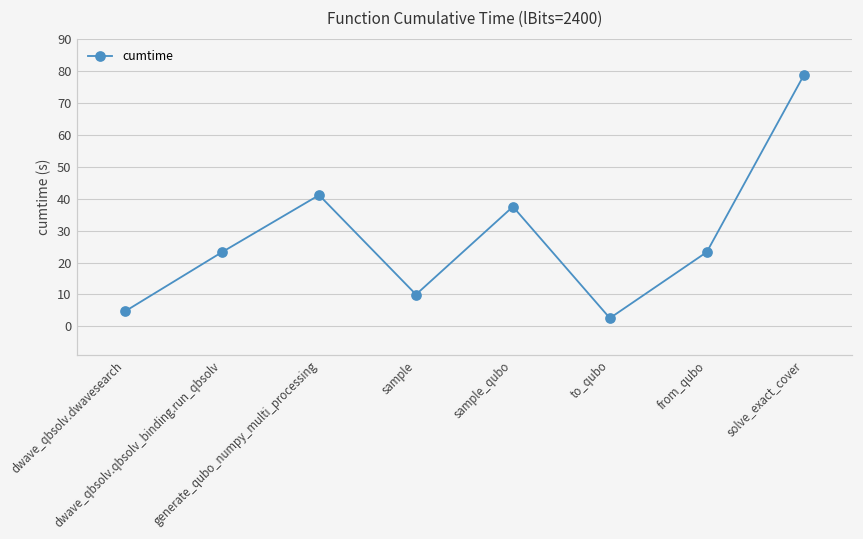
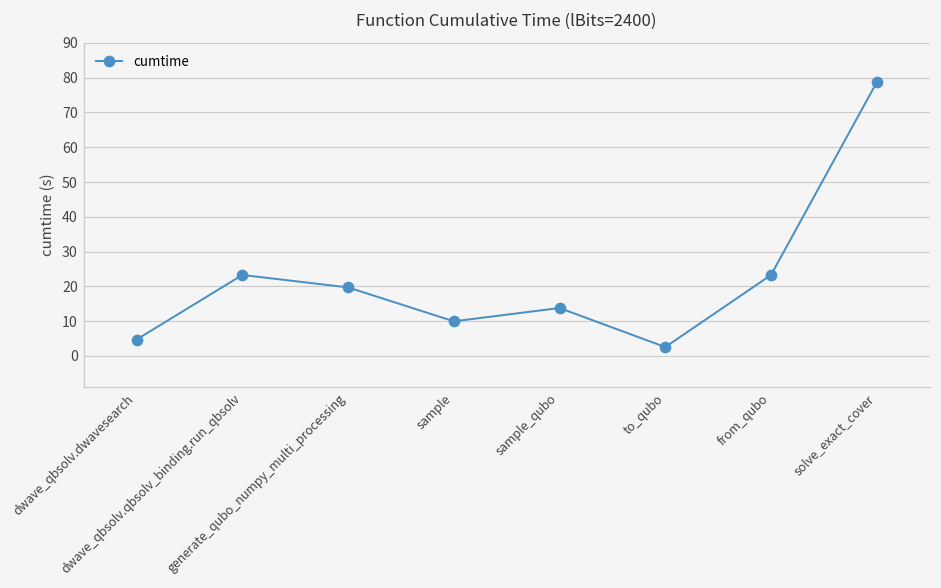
generate_qubo_numpy_multi_processing: 41 -> 20
sample_qubo: 38 -> 14
